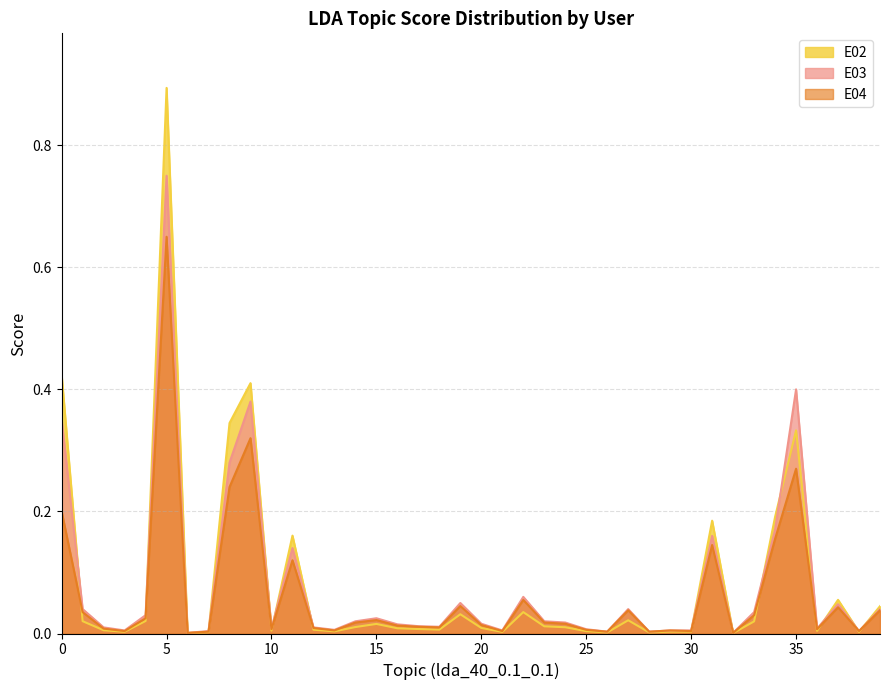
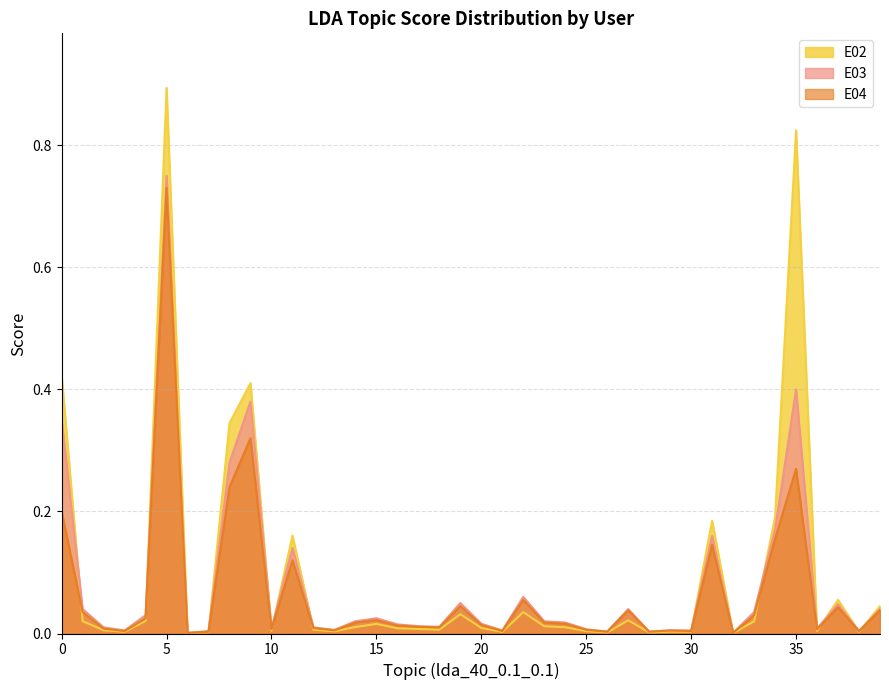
E04, 5: 0.65 -> 0.73
E02, 35: 0.33 -> 0.82
